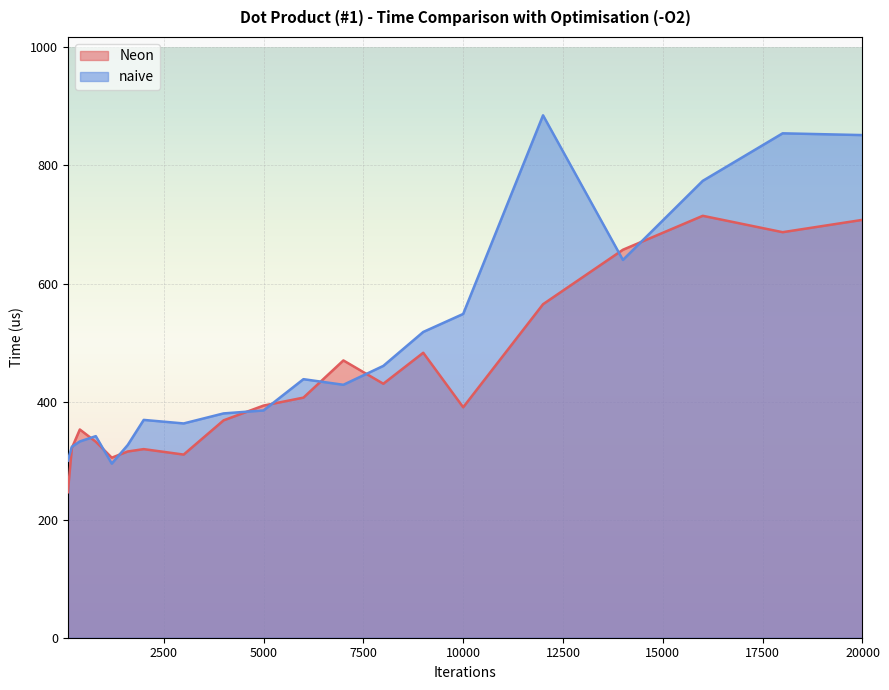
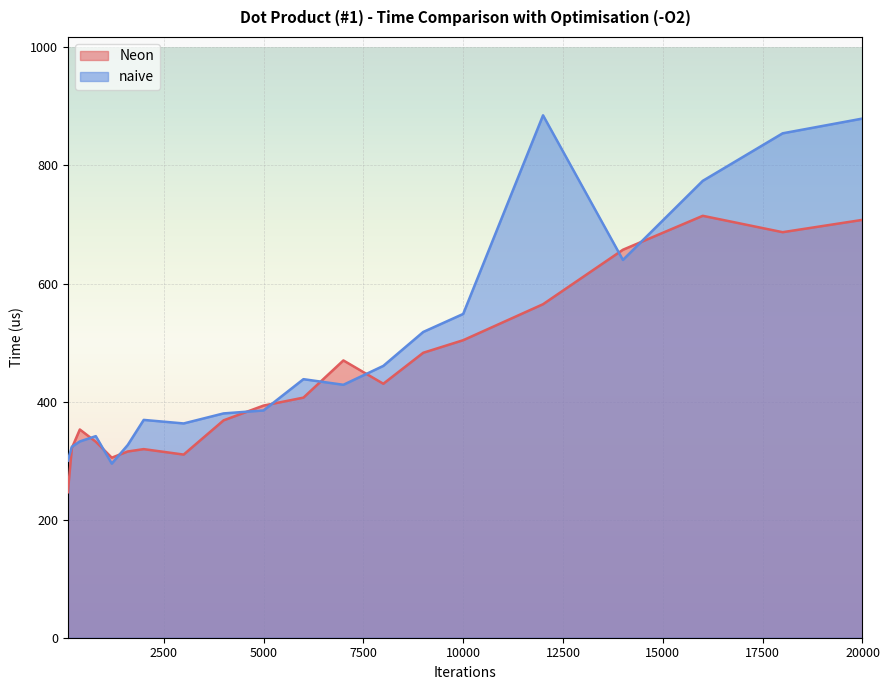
Neon, 10000: 390 -> 500
naive, 20000: 850 -> 880
